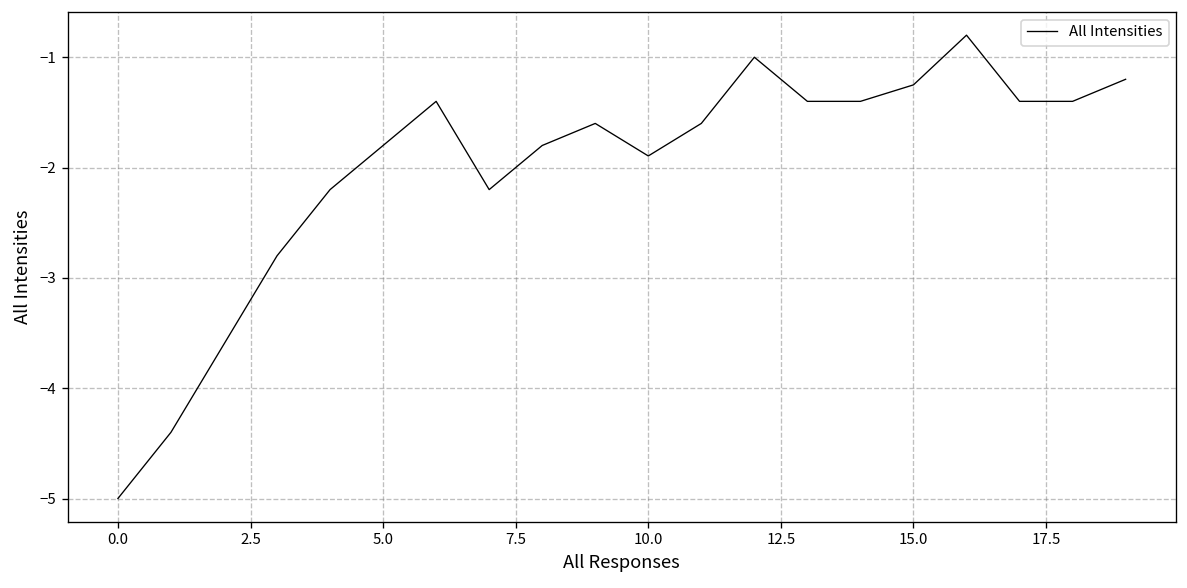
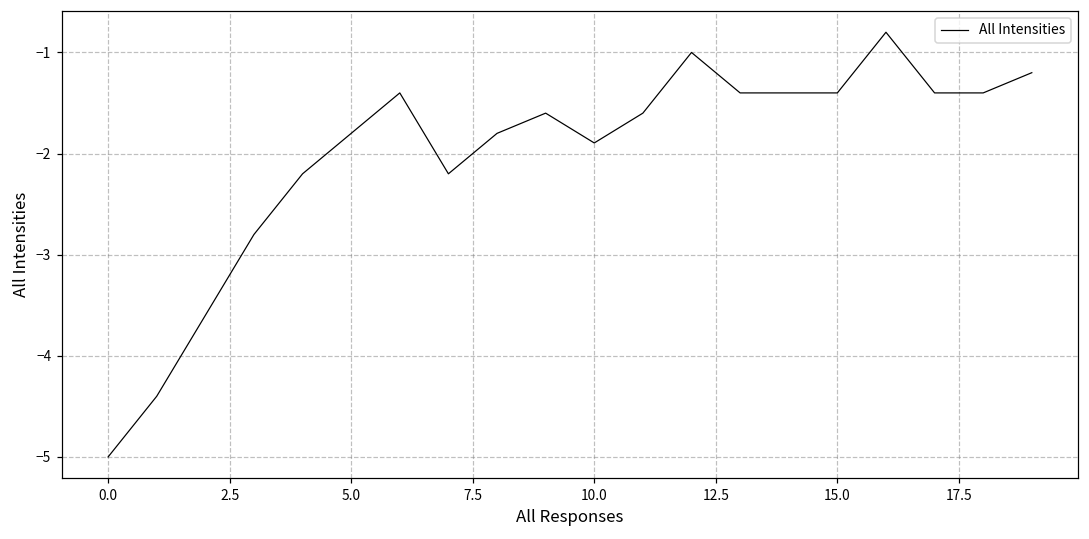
15.0: -1.3 -> -1.4
